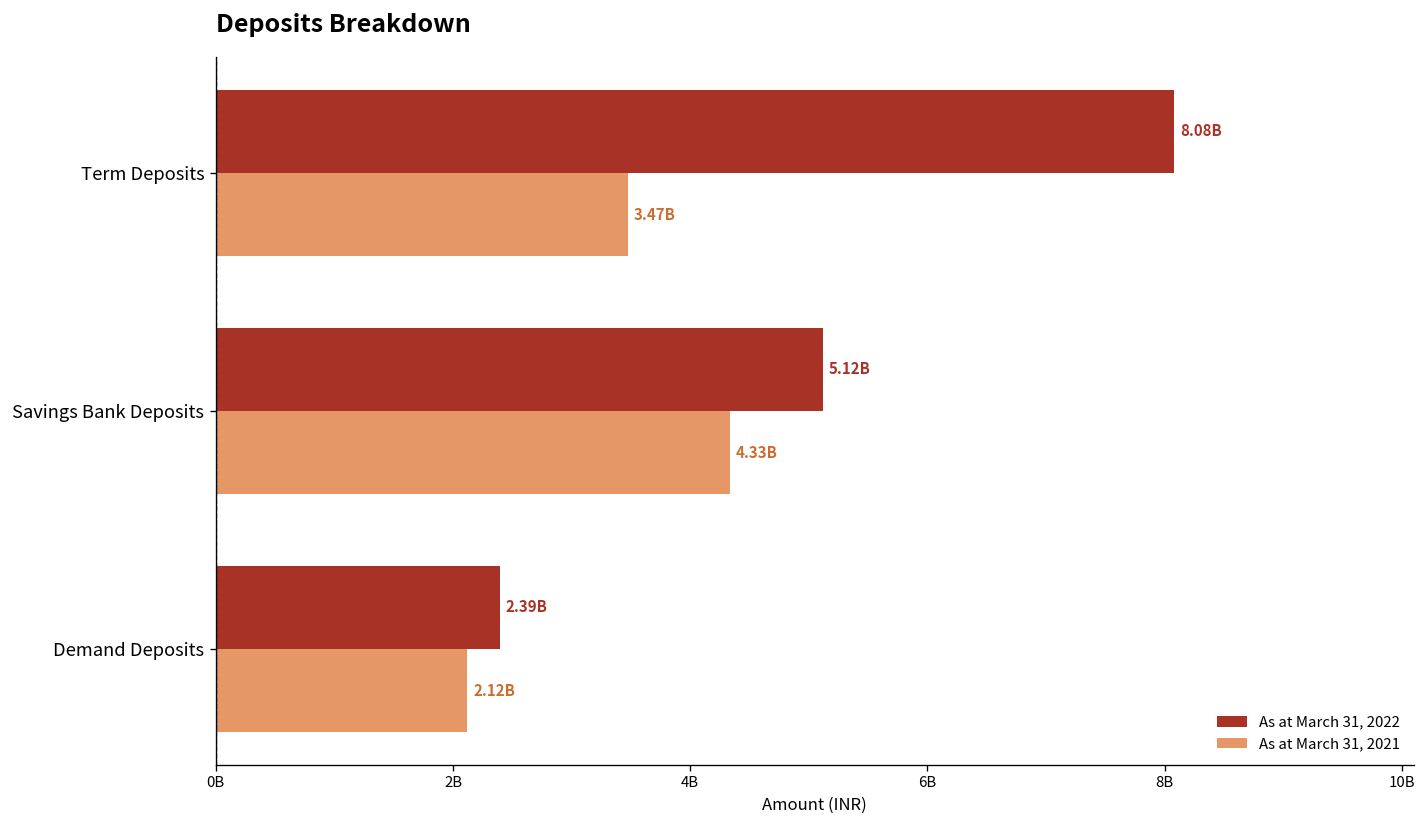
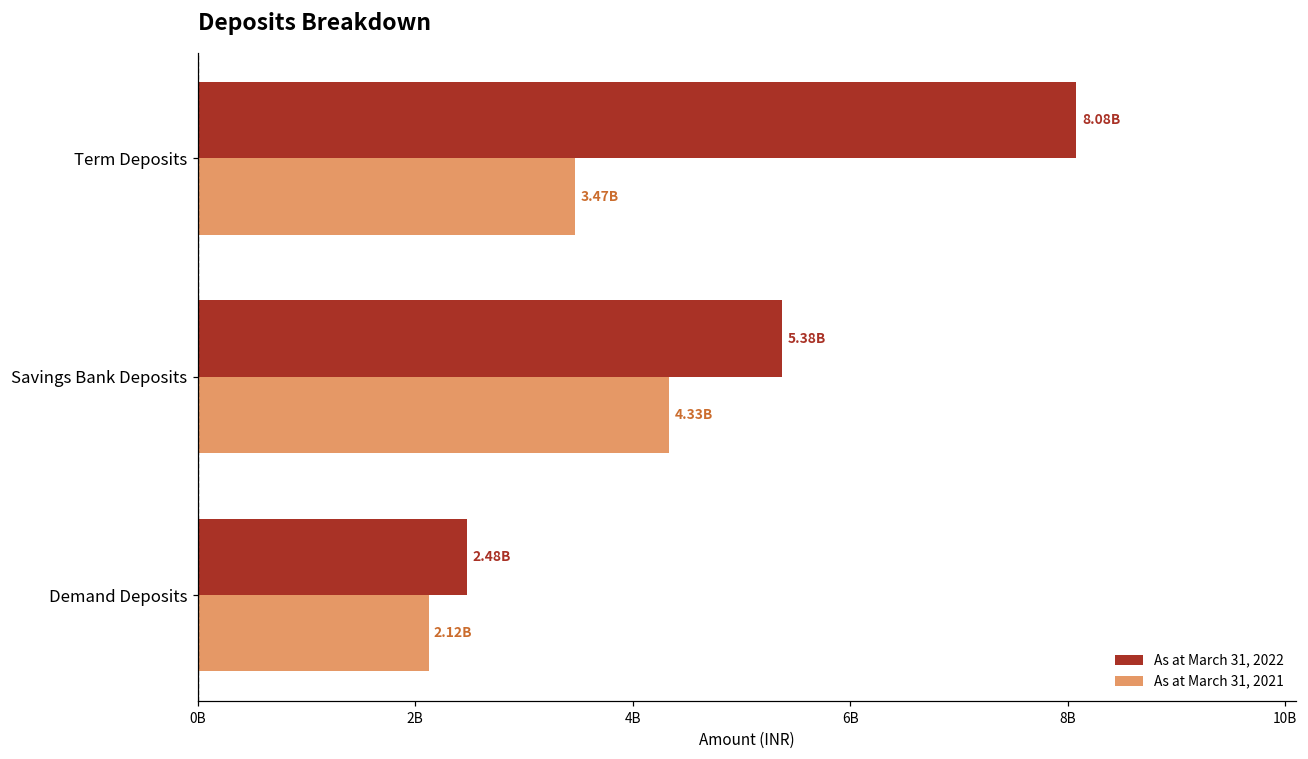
As at March 31, 2022, Savings Bank Deposits: 5.12B -> 5.38B
As at March 31, 2022, Demand Deposits: 2.39B -> 2.48B
